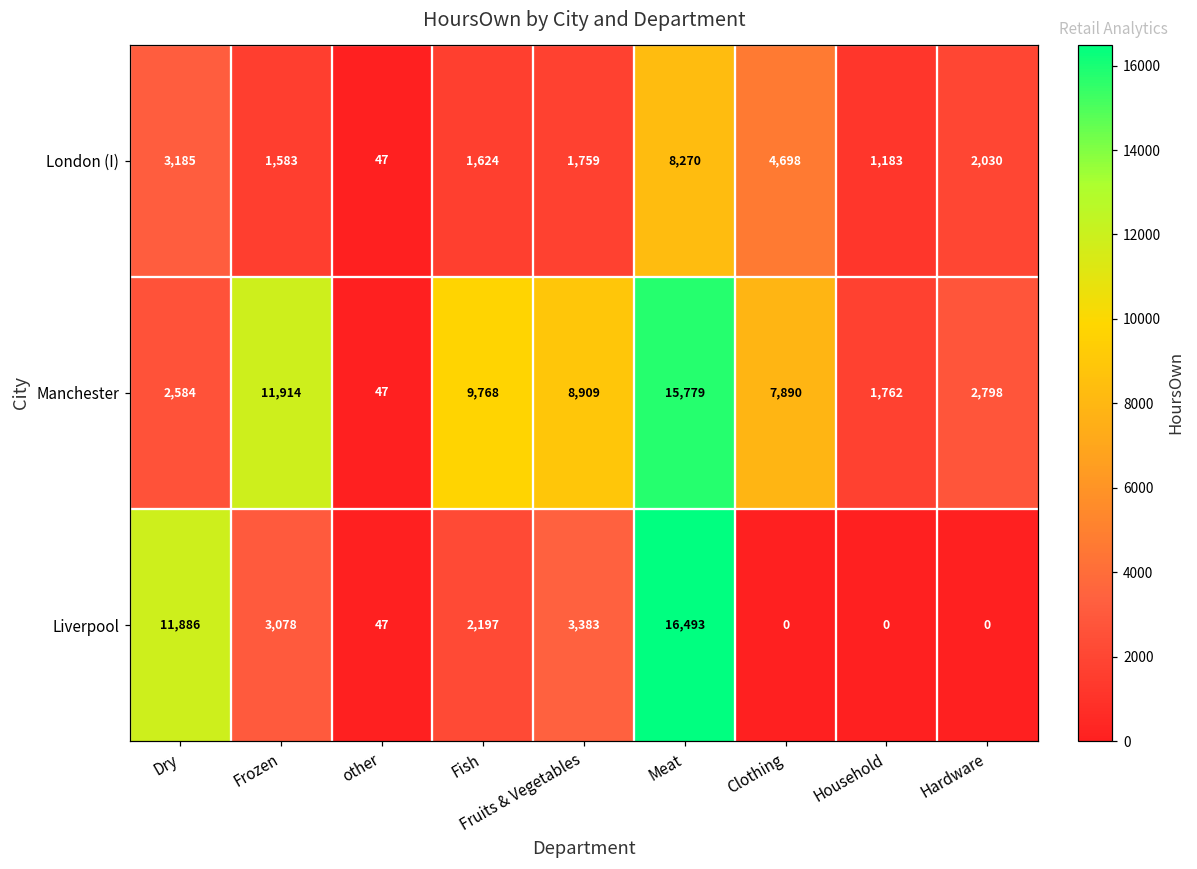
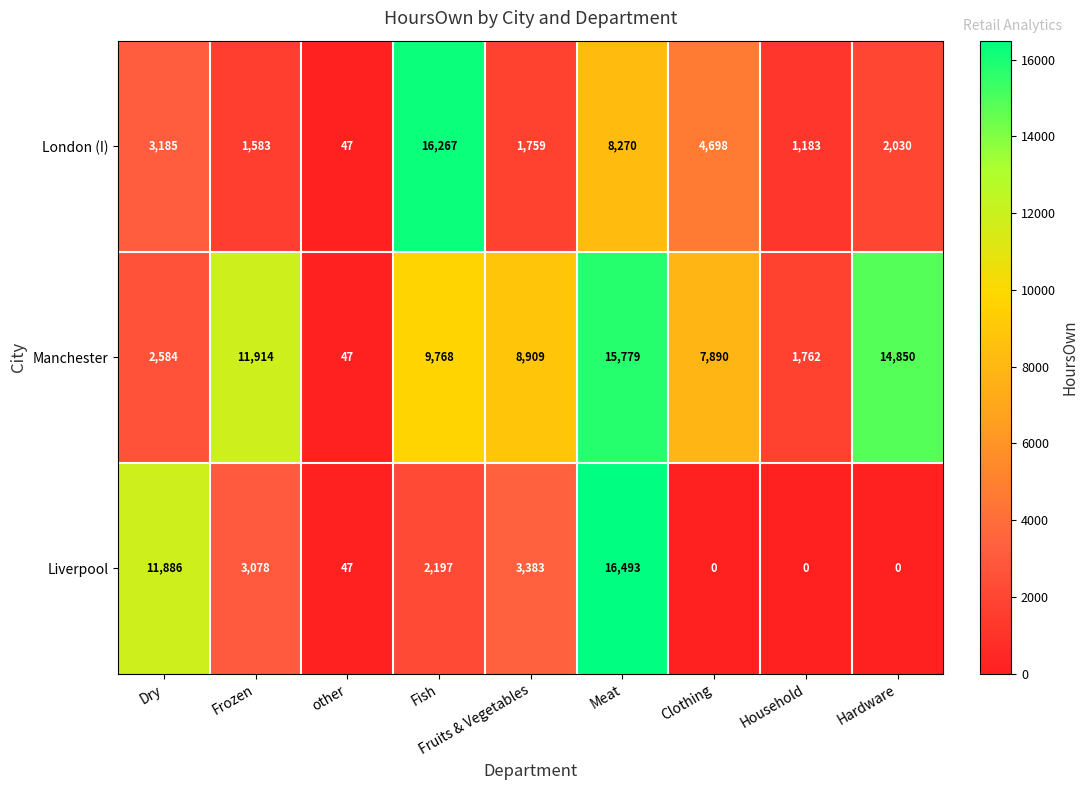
London (I), Fish: 1,624 -> 16,267
Manchester, Hardware: 2,798 -> 14,850
